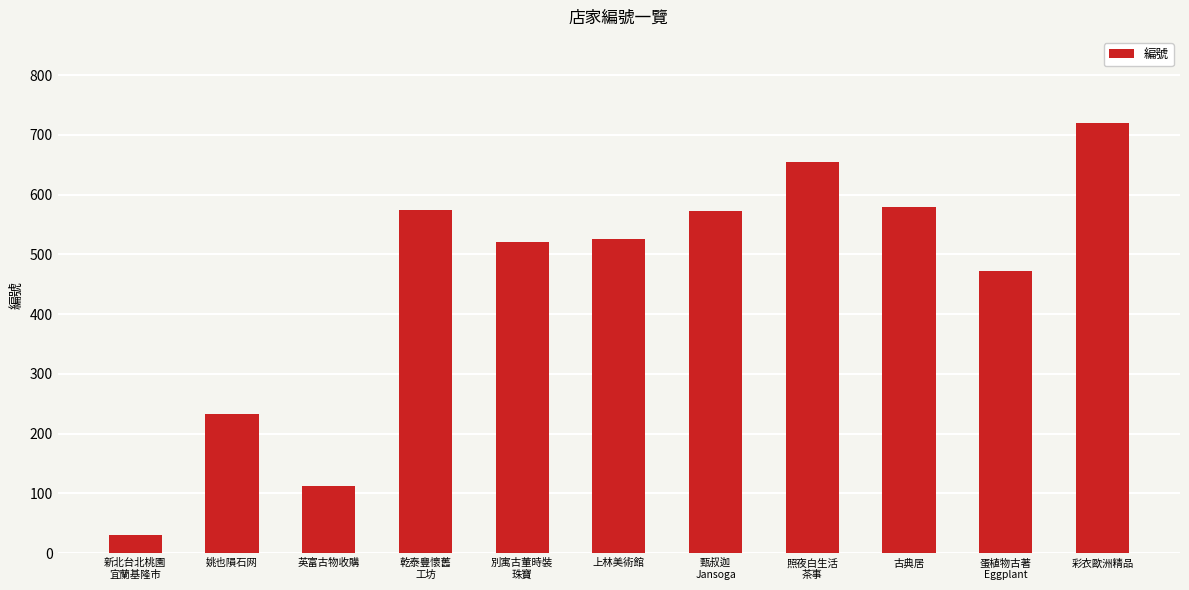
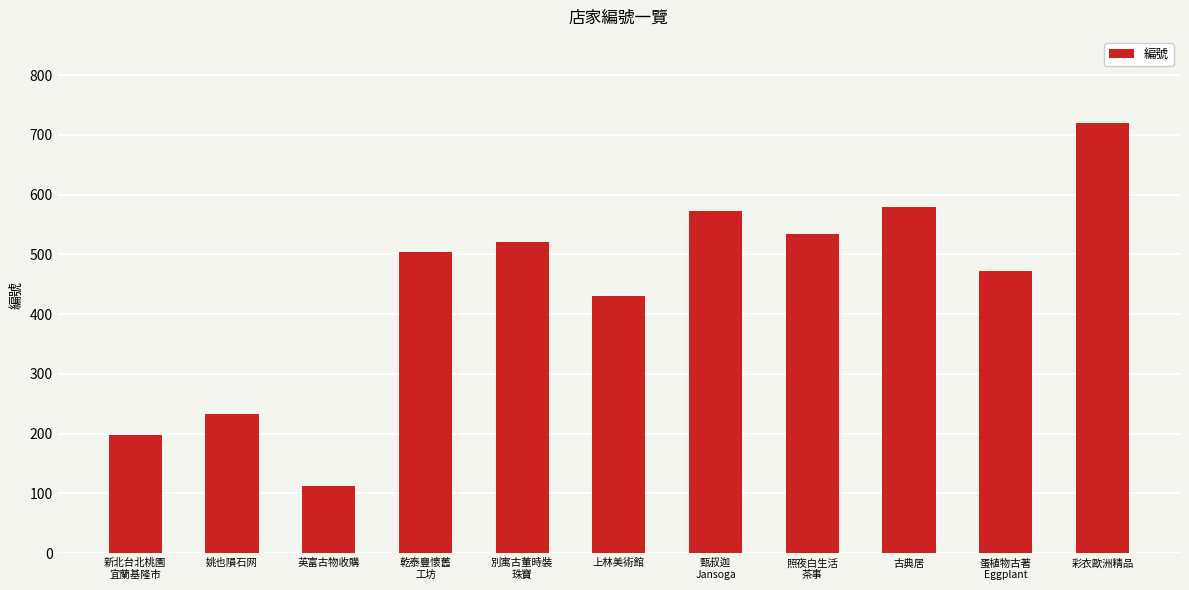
新北台北桃園 宜蘭基隆市: 30 -> 200
乾泰豐懷舊 工坊: 580 -> 500
上林美術館: 530 -> 430
照夜白生活 茶事: 650 -> 530
